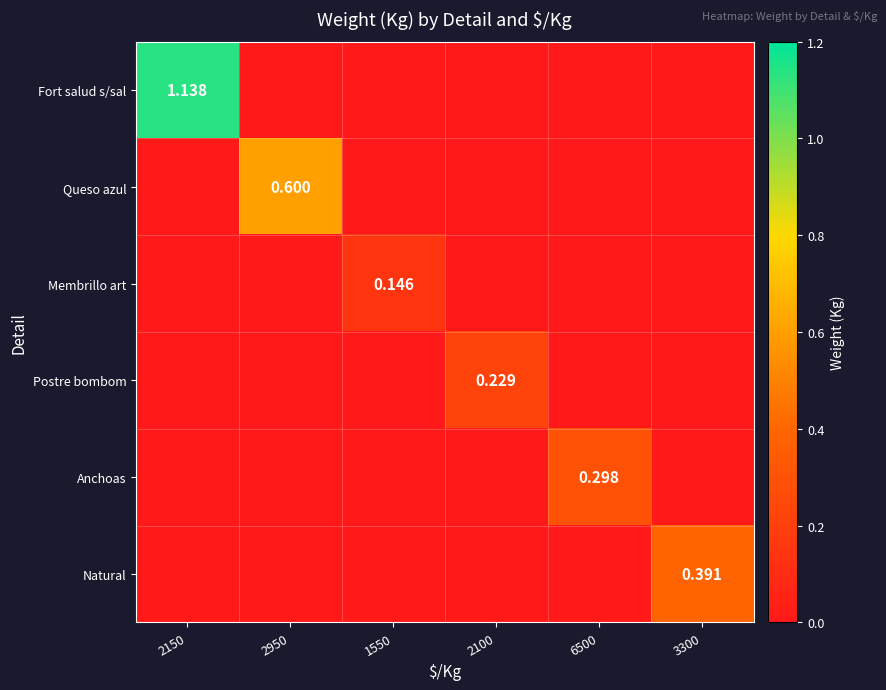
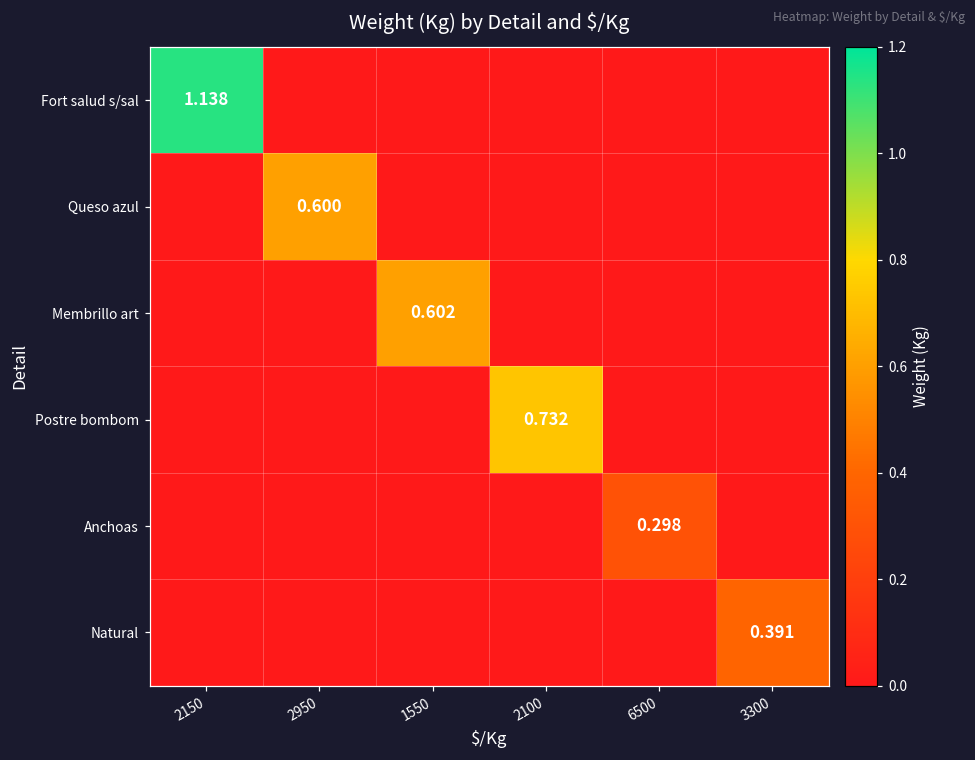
Membrillo art, 1550: 0.146 -> 0.602
Postre bombom, 2100: 0.229 -> 0.732
